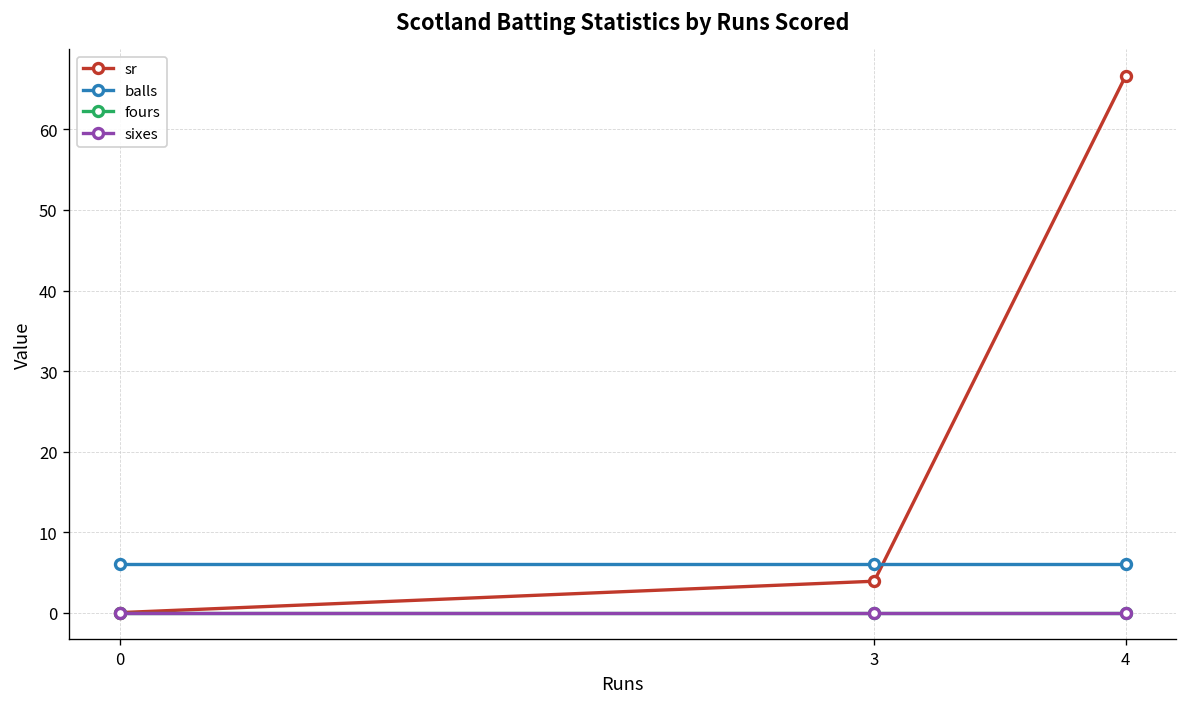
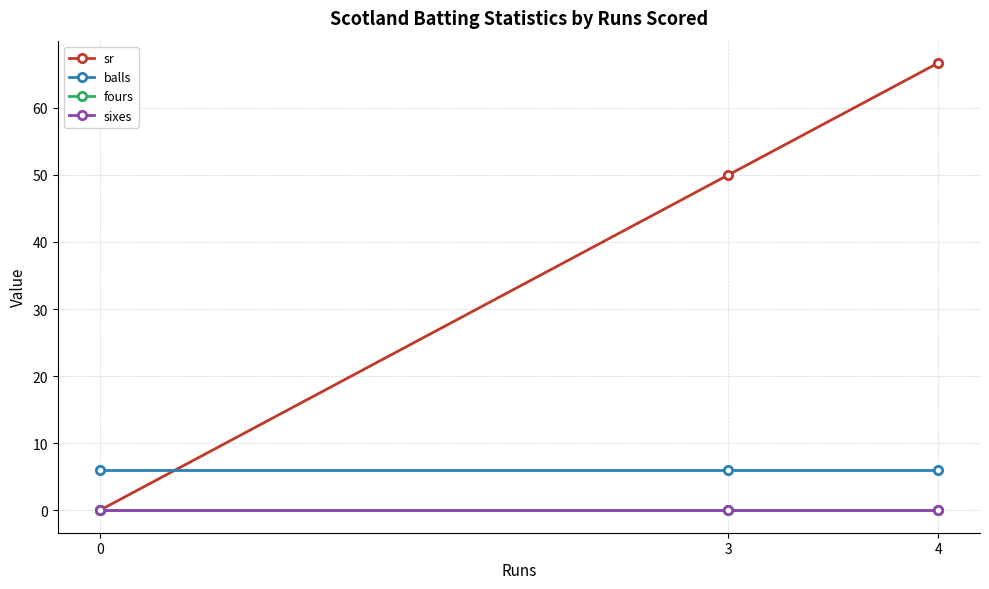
sr, 3: 4 -> 50
